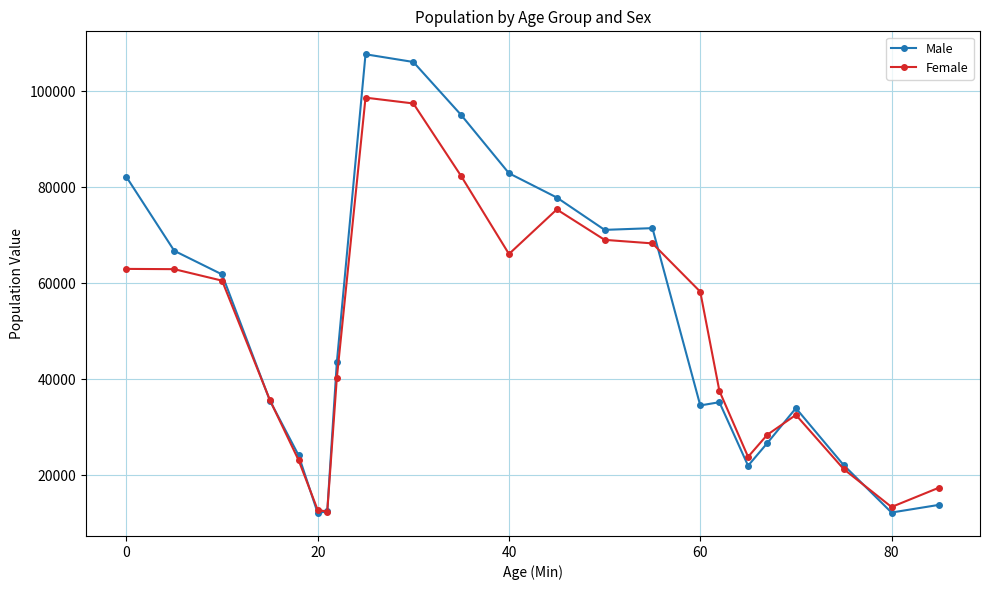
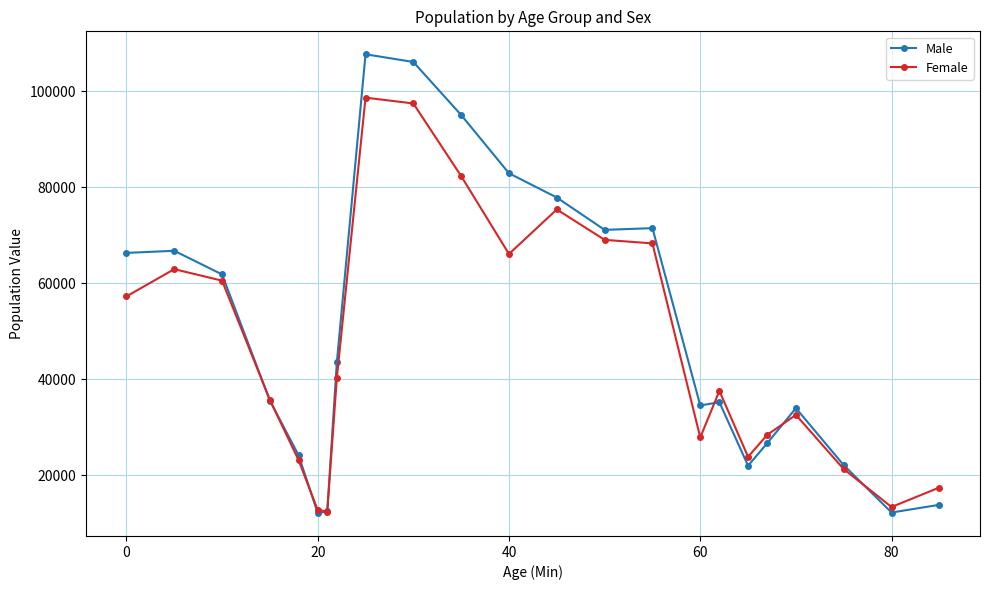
Male, 0: 82000 -> 66000
Female, 0: 63000 -> 57000
Female, 60: 58000 -> 28000
